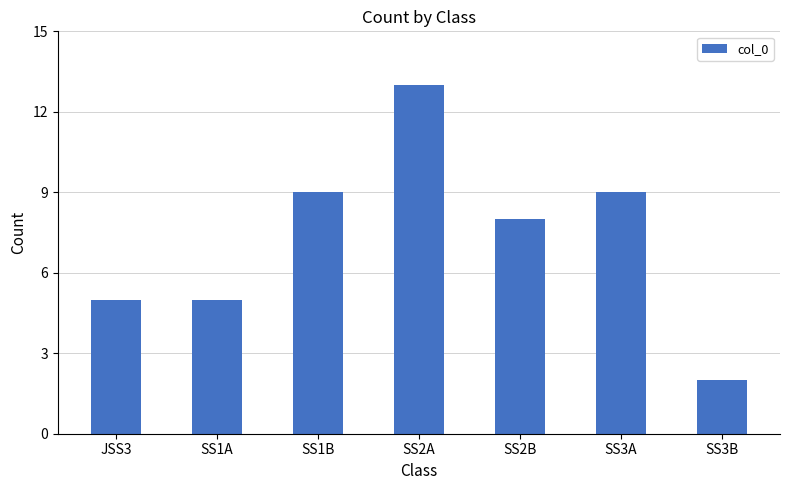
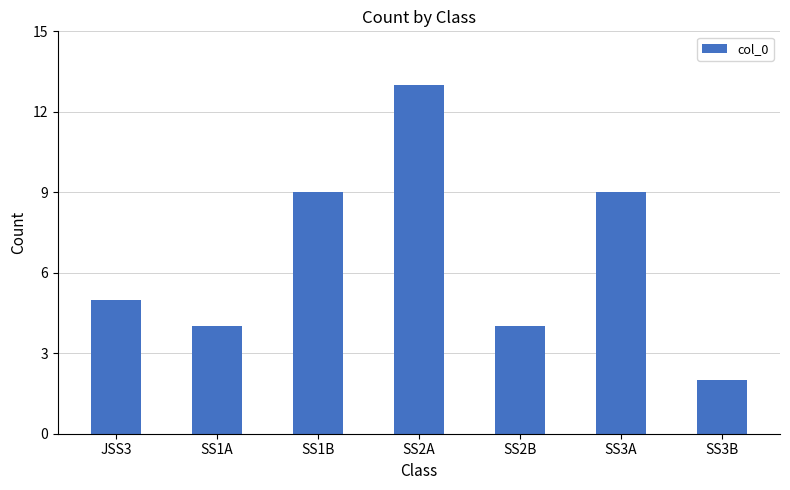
SS1A: 5 -> 4
SS2B: 8 -> 4
